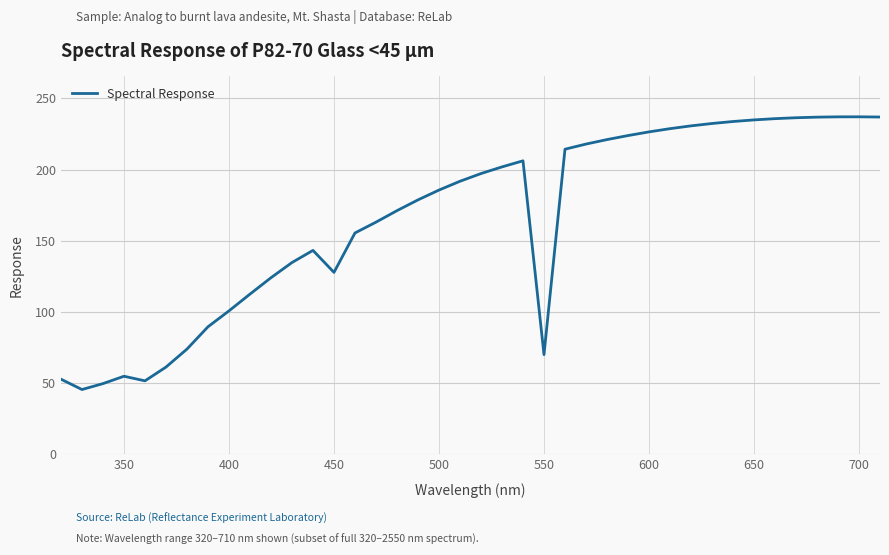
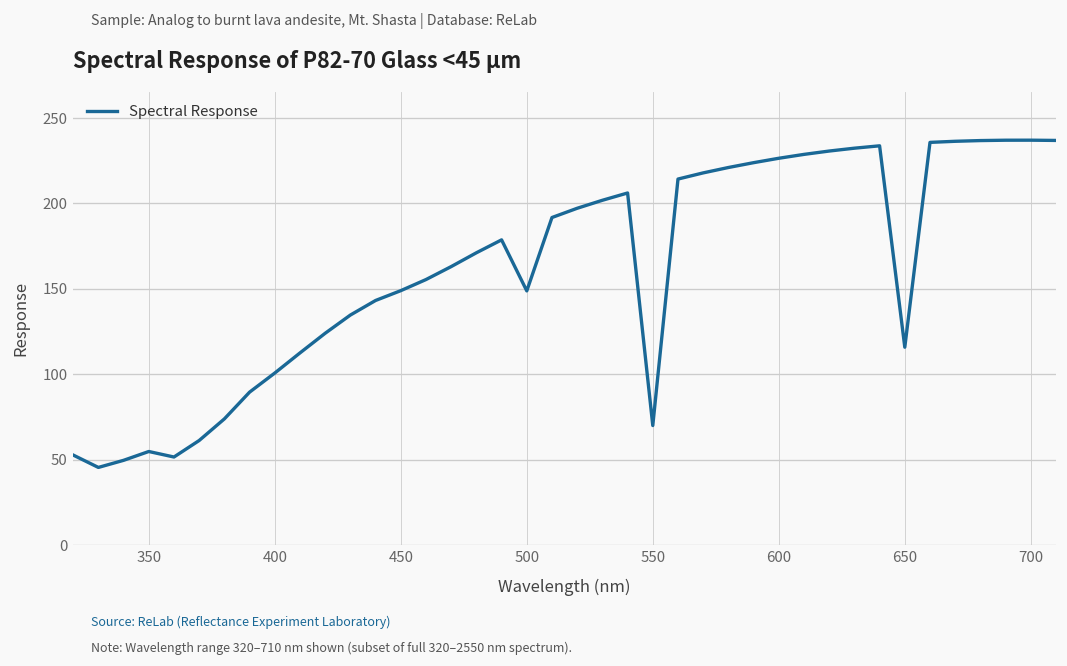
450: 128 -> 149
500: 186 -> 149
650: 235 -> 116
